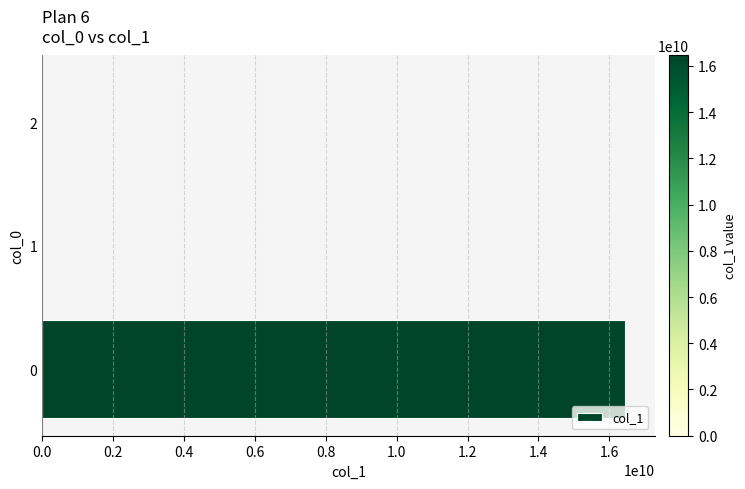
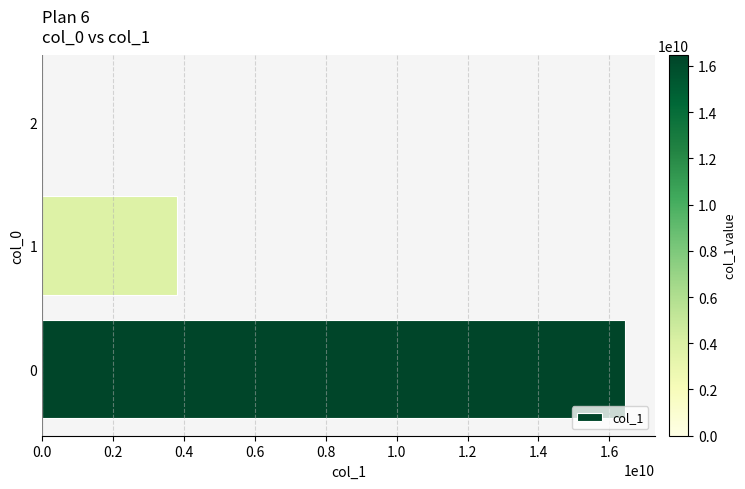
1: 0 -> 3800000000
